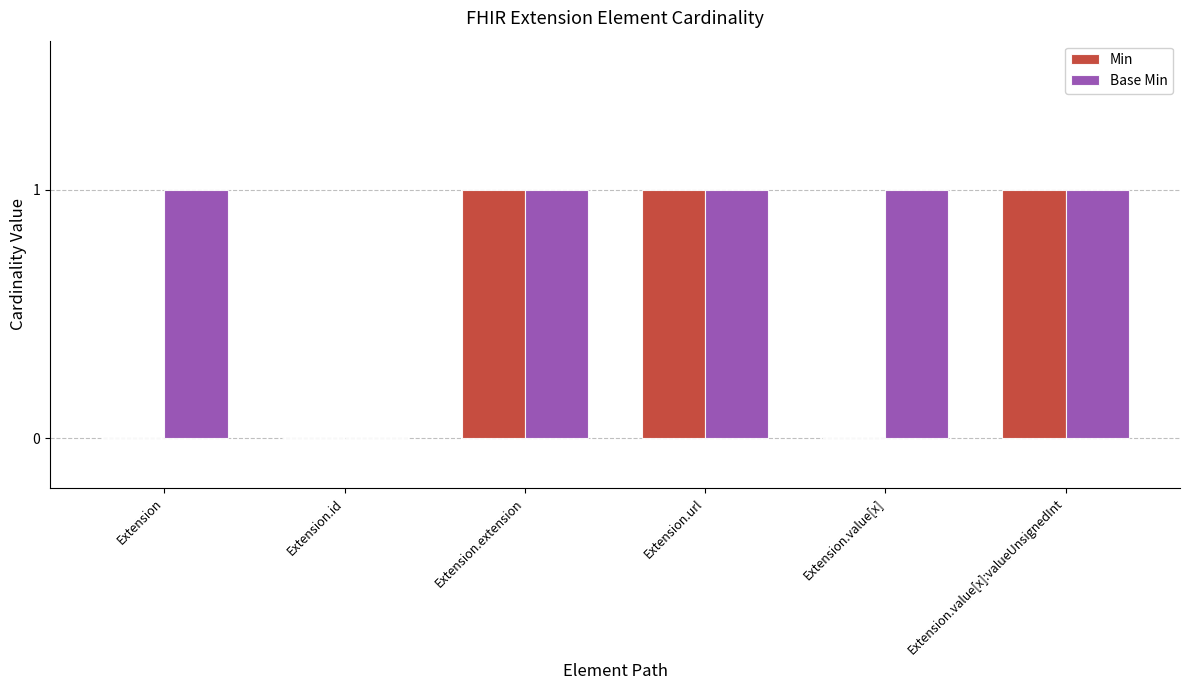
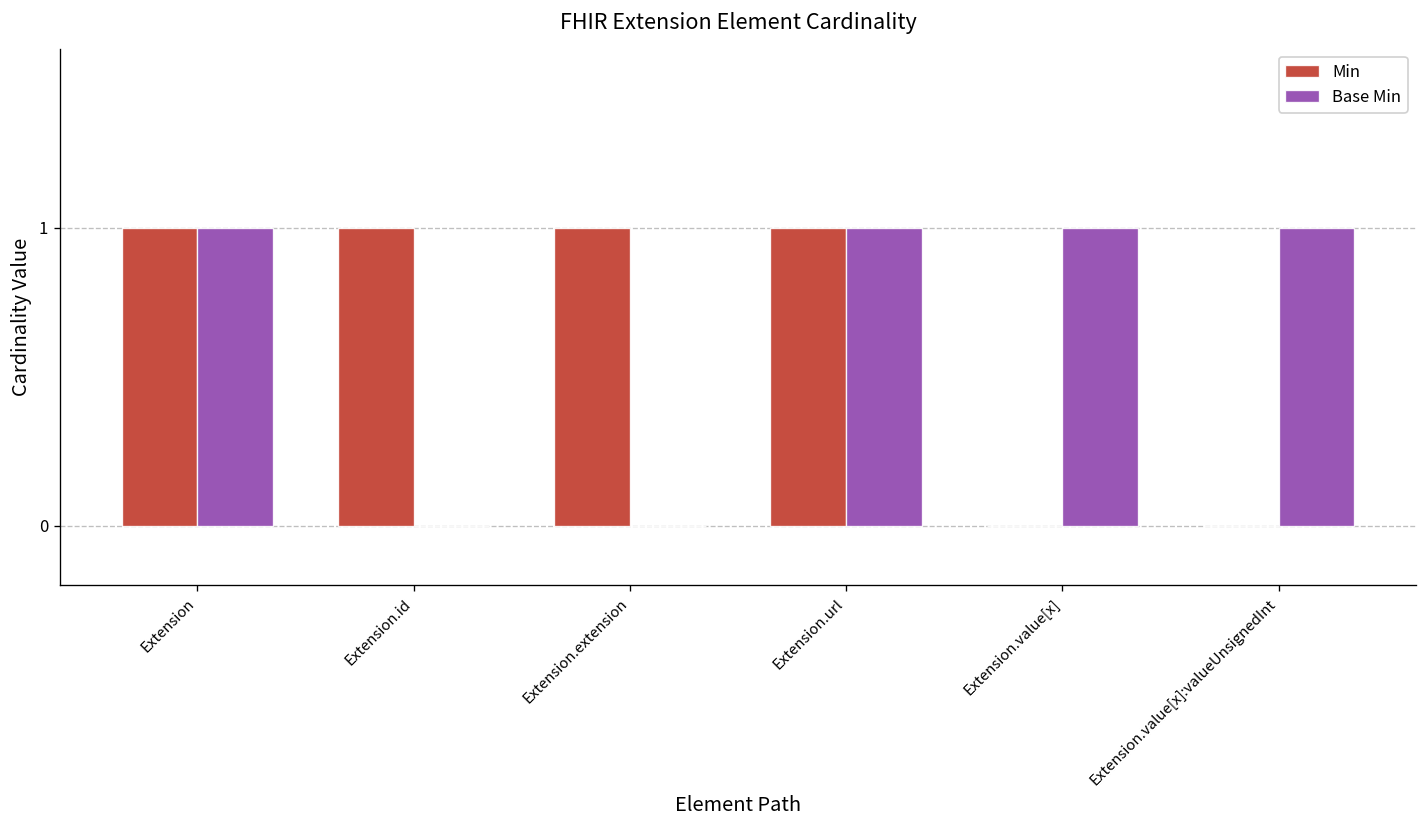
Min, Extension: 0 -> 1
Min, Extension.id: 0 -> 1
Base Min, Extension.extension: 1 -> 0
Min, Extension.value[x]:valueUnsignedInt: 1 -> 0
